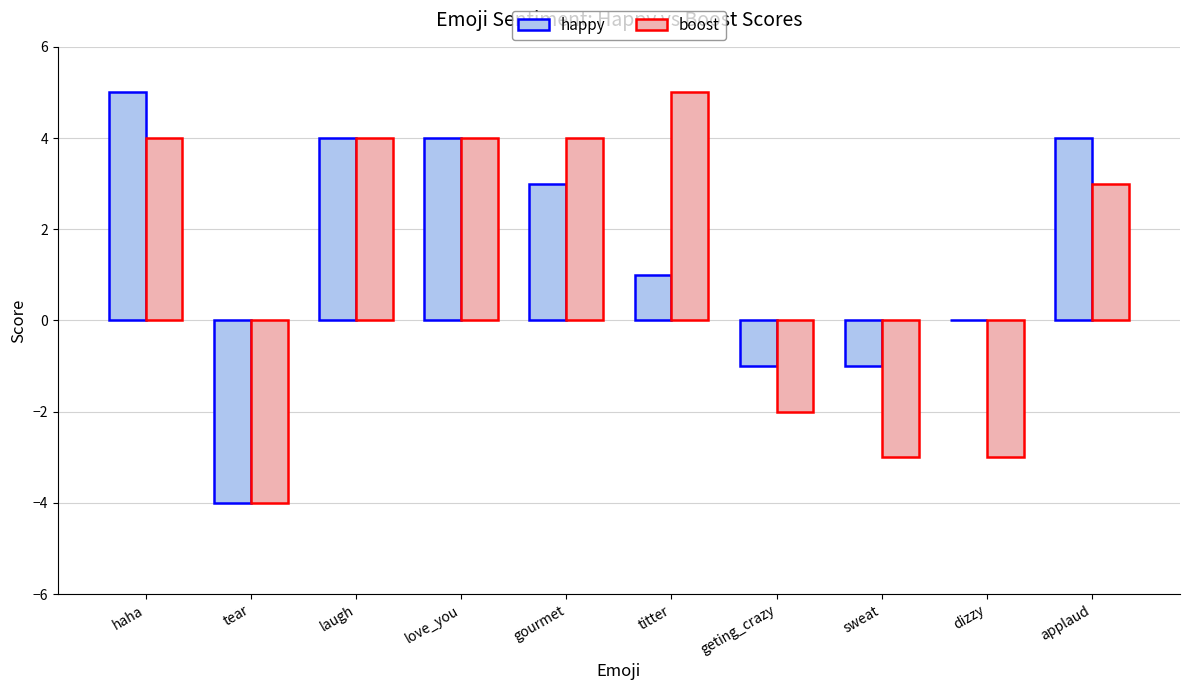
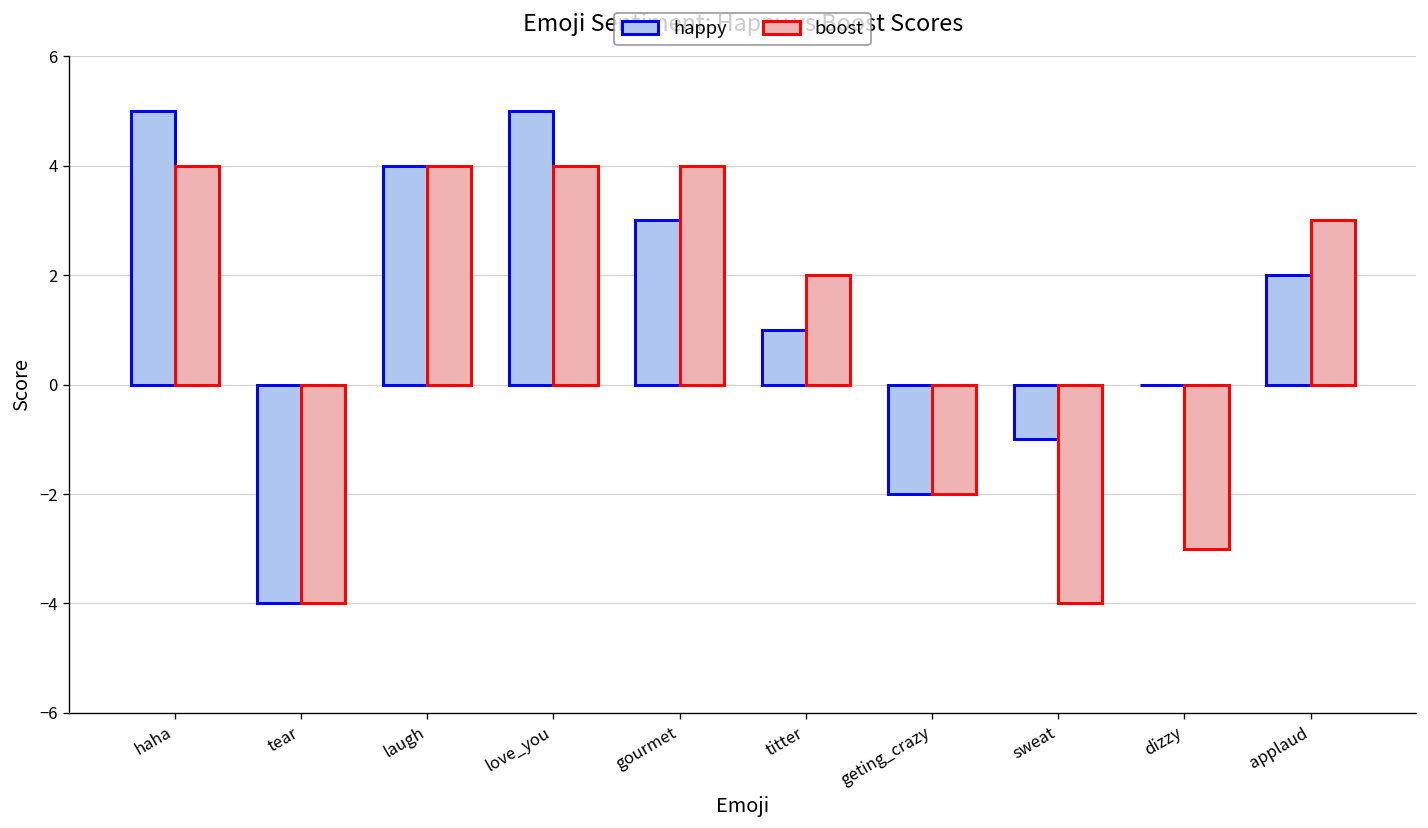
happy, love_you: 4 -> 5
boost, titter: 5 -> 2
happy, geting_crazy: -1 -> -2
boost, sweat: -3 -> -4
happy, applaud: 4 -> 2
